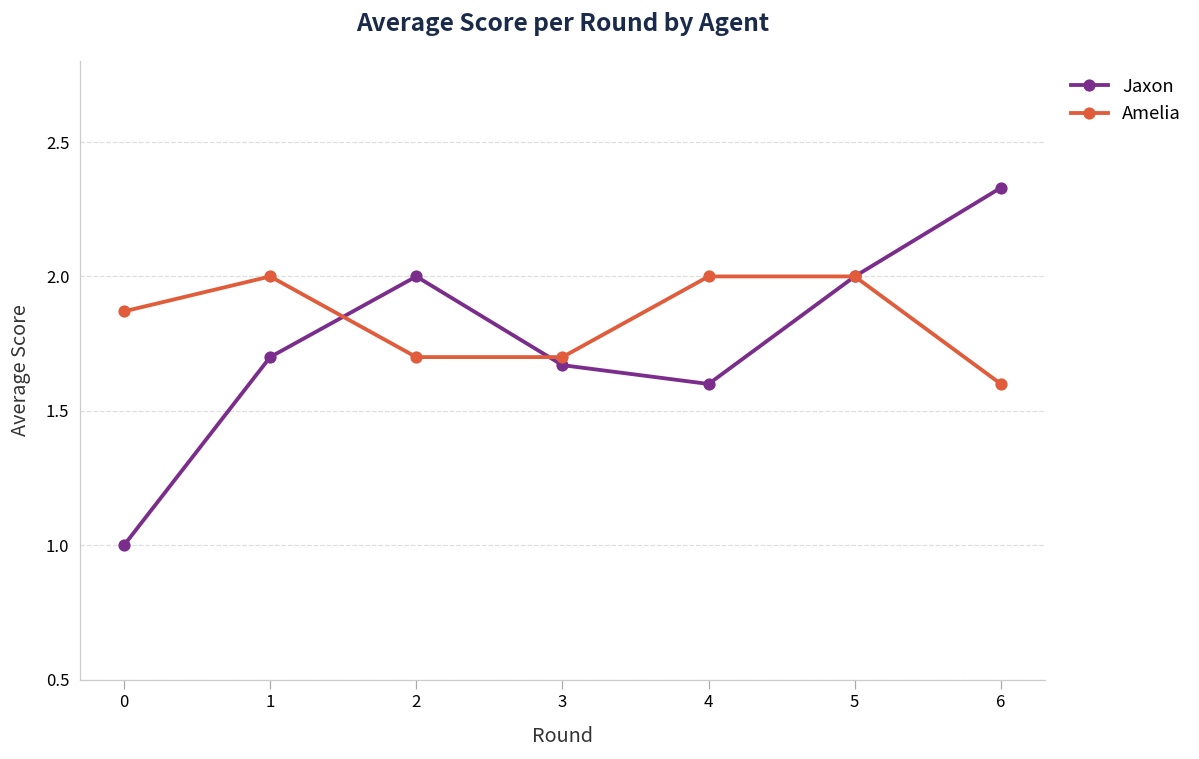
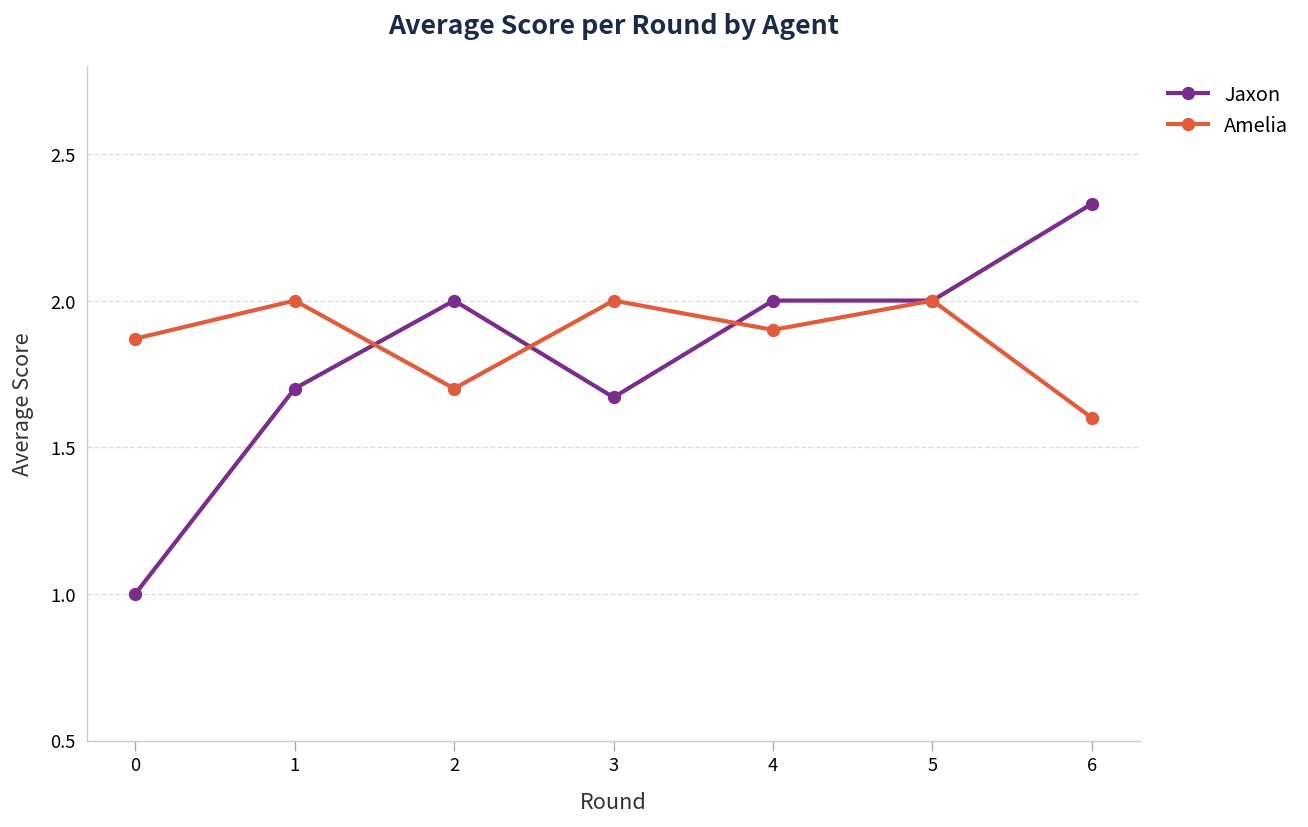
Amelia, 3: 1.7 -> 2.0
Jaxon, 4: 1.6 -> 2.0
Amelia, 4: 2.0 -> 1.9
